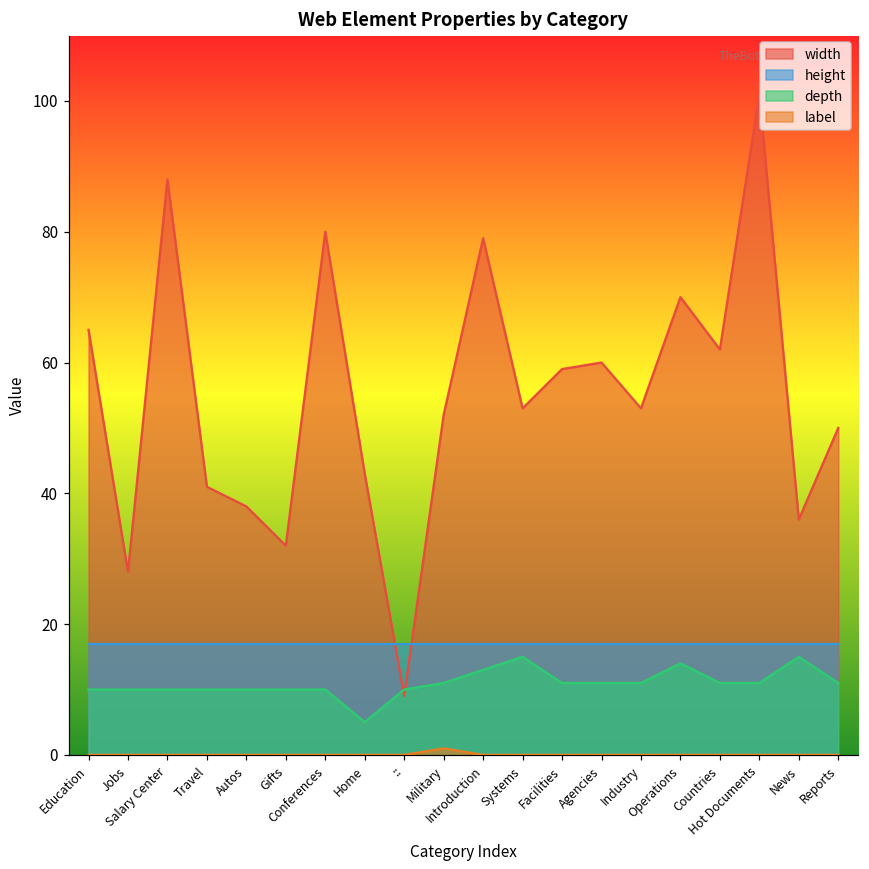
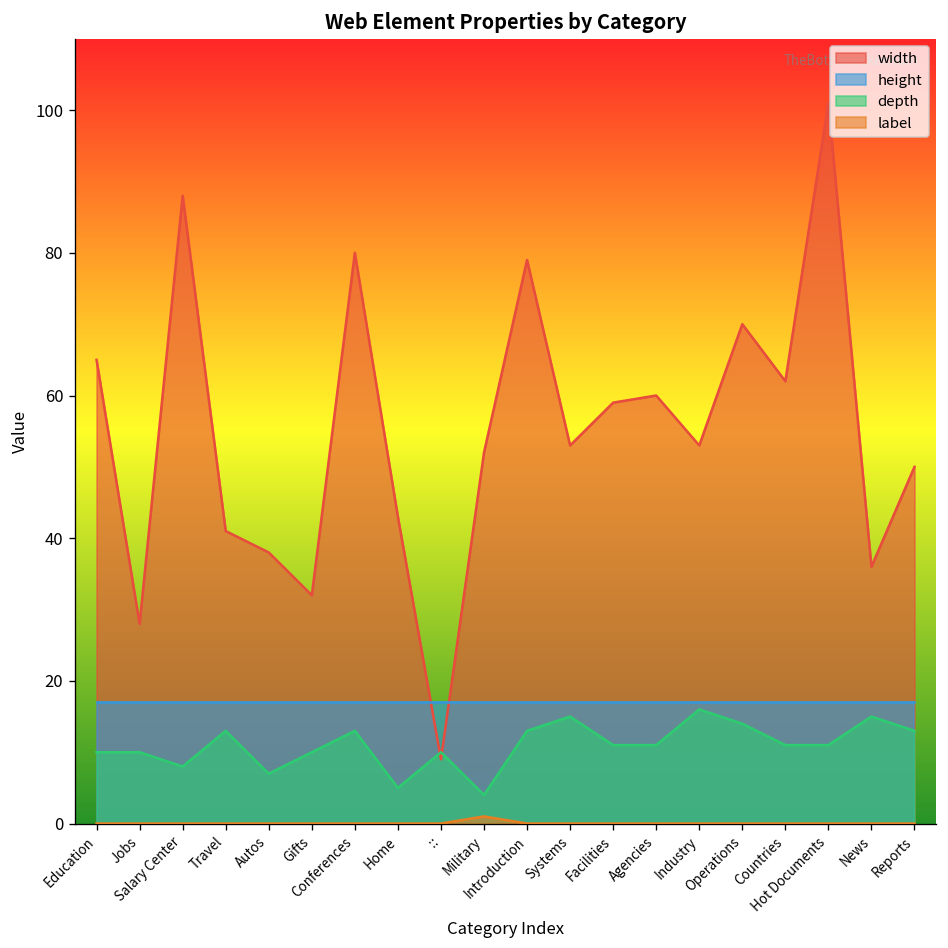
depth, Salary Center: 10 -> 8
depth, Travel: 10 -> 13
depth, Autos: 10 -> 7
depth, Conferences: 10 -> 13
depth, Military: 11 -> 4
depth, Industry: 11 -> 16
depth, Reports: 11 -> 13
